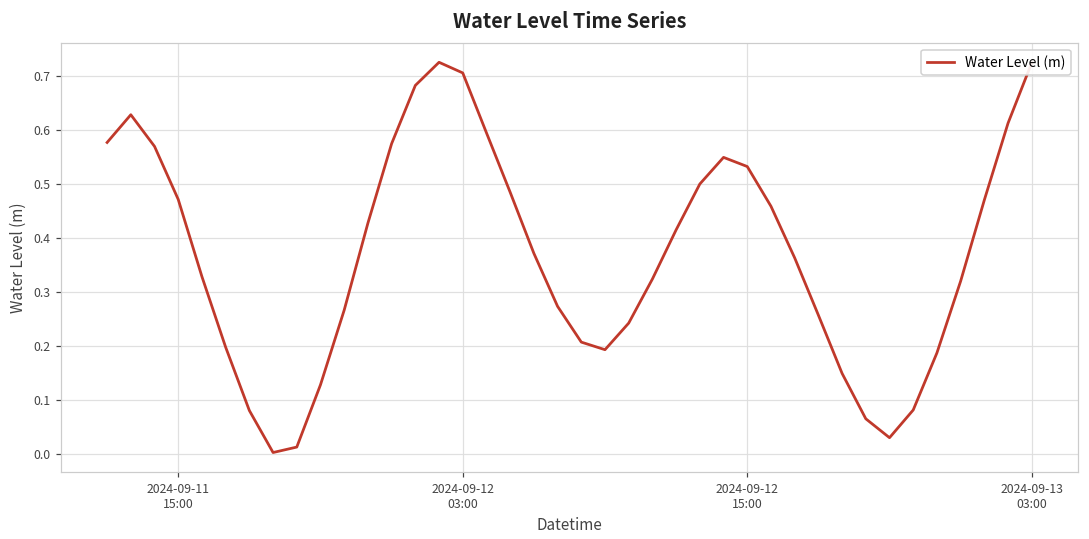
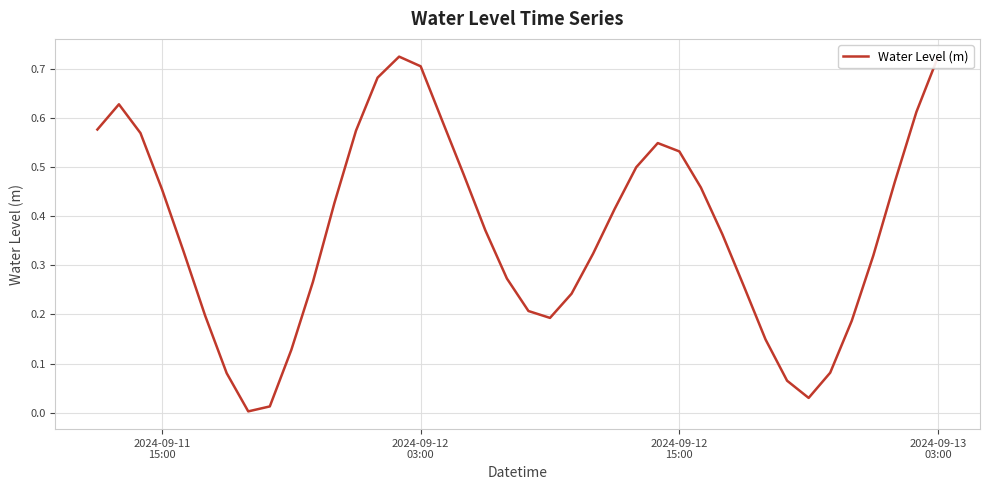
2024-09-11 15:00: 0.47 -> 0.45
